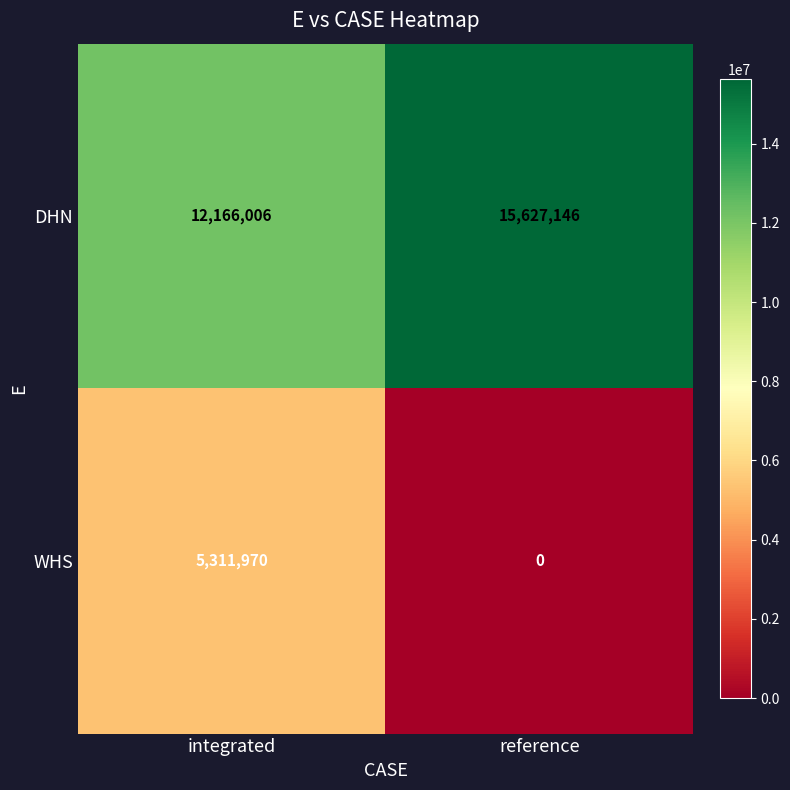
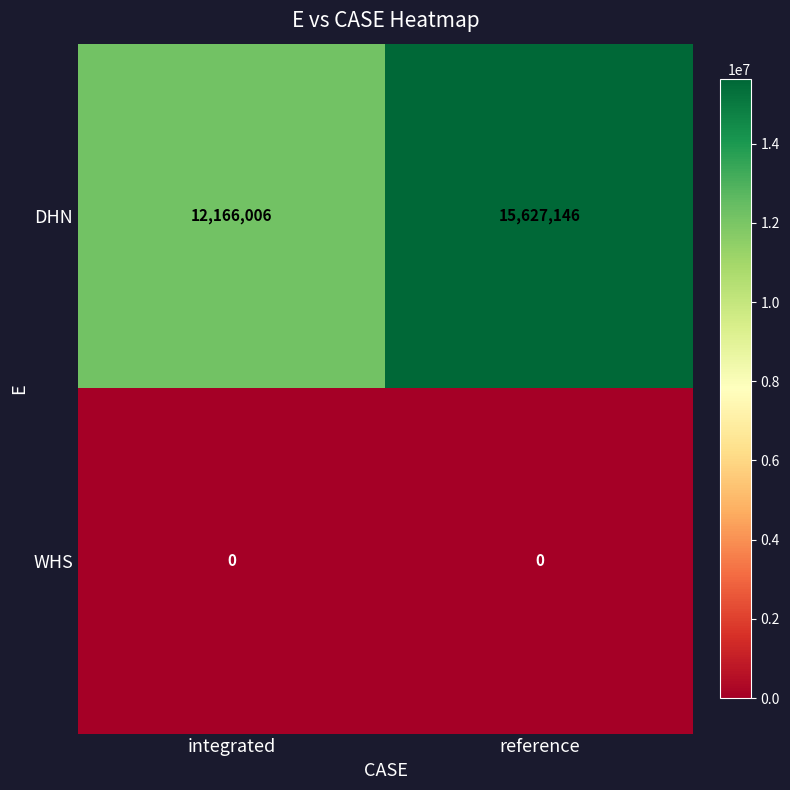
WHS, integrated: 5,311,970 -> 0
